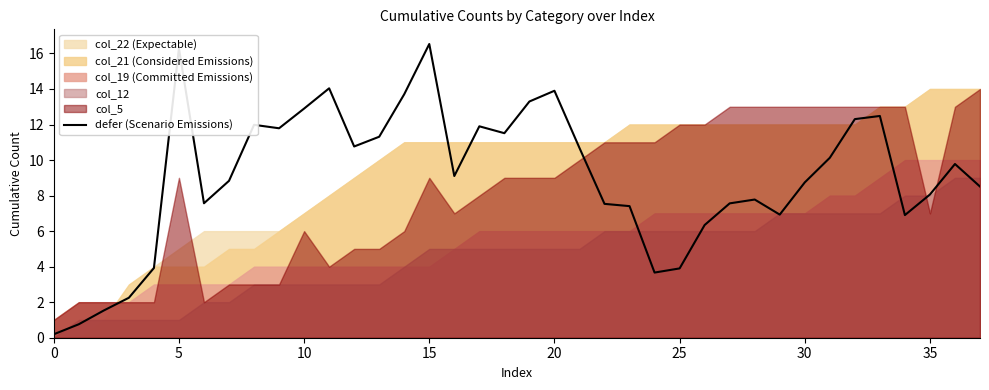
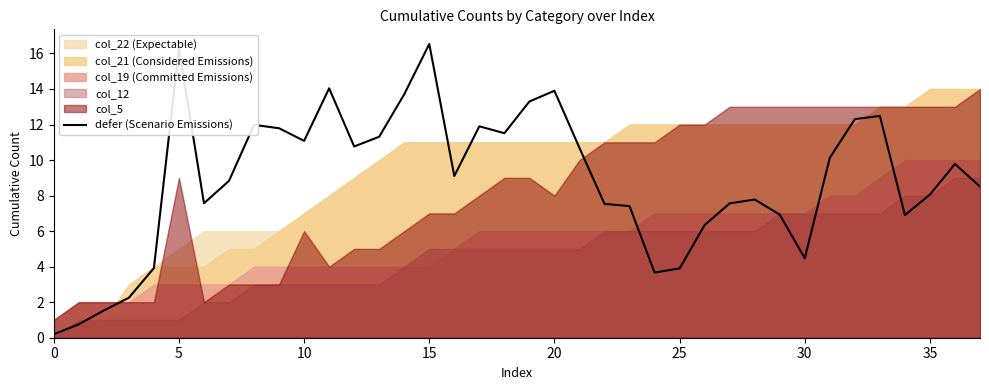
defer (Scenario Emissions), 10: 12.9 -> 11.1
col_5, 15: 9 -> 7
col_5, 20: 9 -> 8
defer (Scenario Emissions), 30: 8.7 -> 4.5
col_5, 35: 7 -> 13
